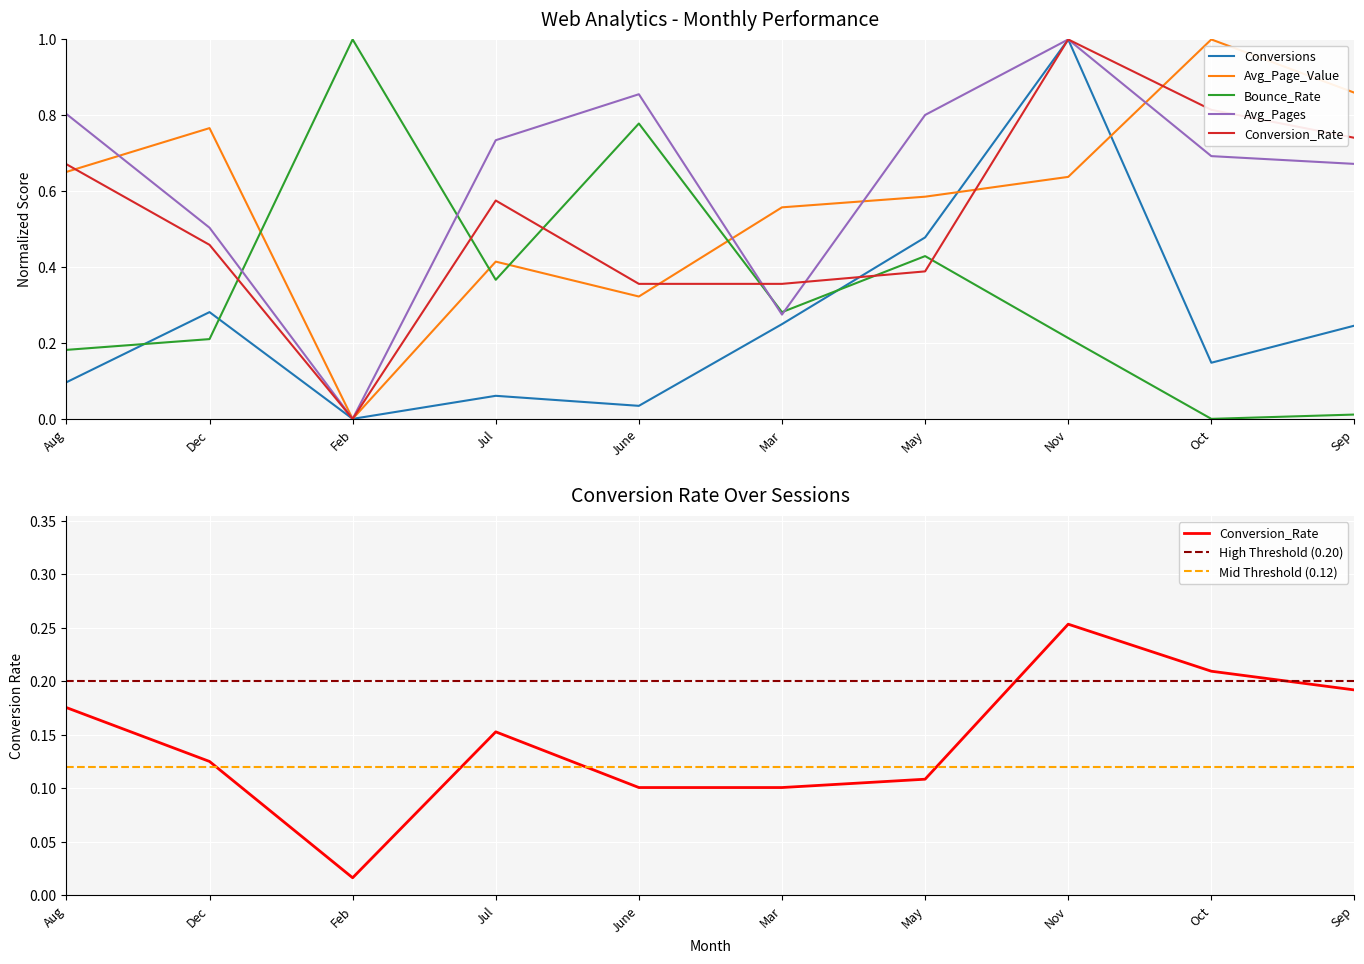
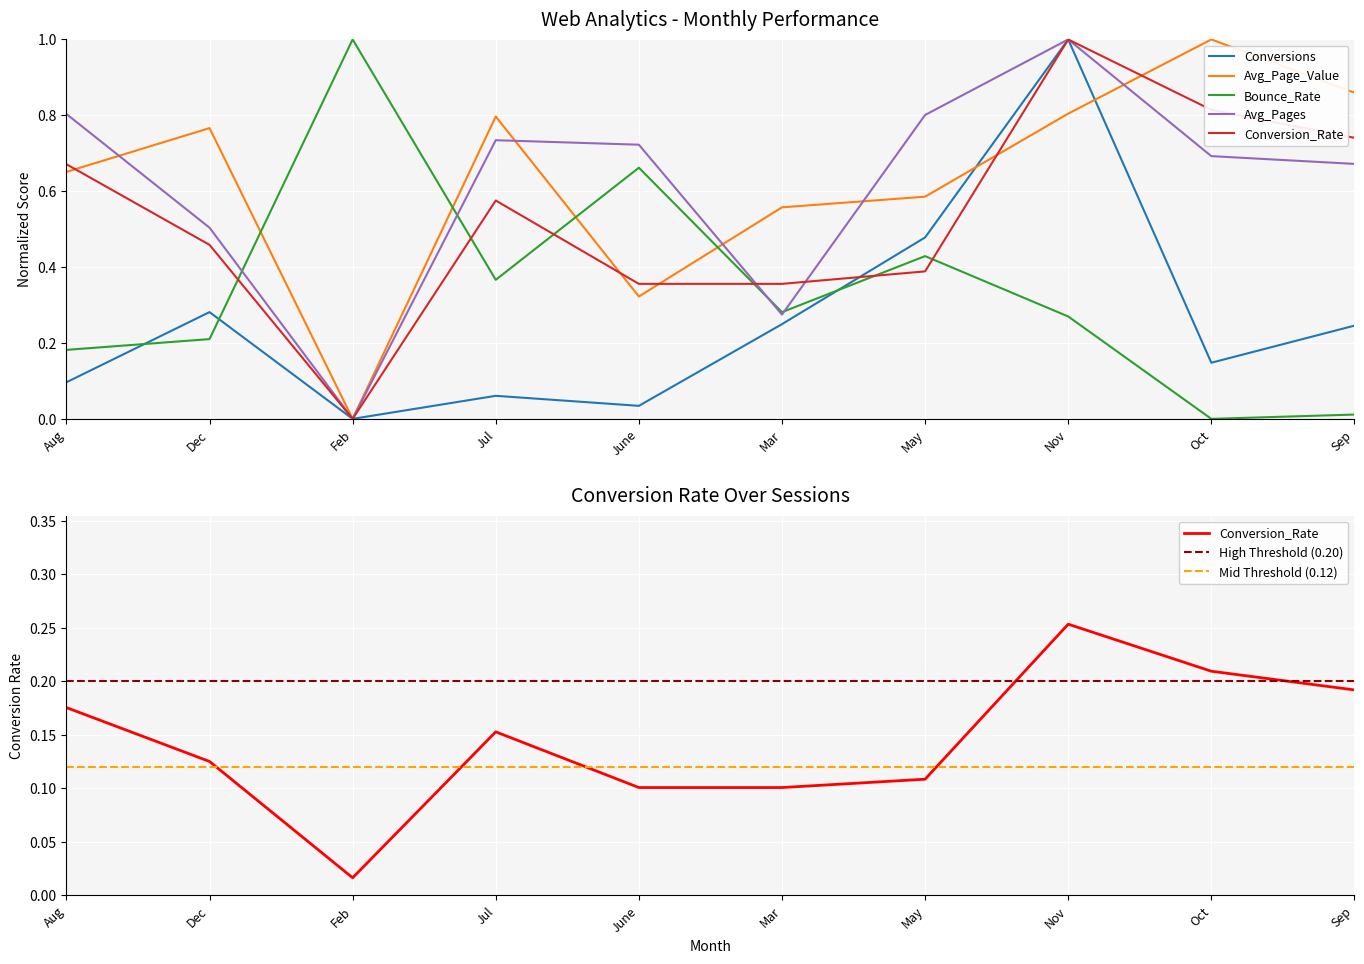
Web Analytics - Monthly Performance, Avg_Page_Value, Jul: 0.41 -> 0.80
Web Analytics - Monthly Performance, Bounce_Rate, June: 0.78 -> 0.66
Web Analytics - Monthly Performance, Avg_Pages, June: 0.86 -> 0.72
Web Analytics - Monthly Performance, Avg_Page_Value, Nov: 0.64 -> 0.80
Web Analytics - Monthly Performance, Bounce_Rate, Nov: 0.21 -> 0.27
